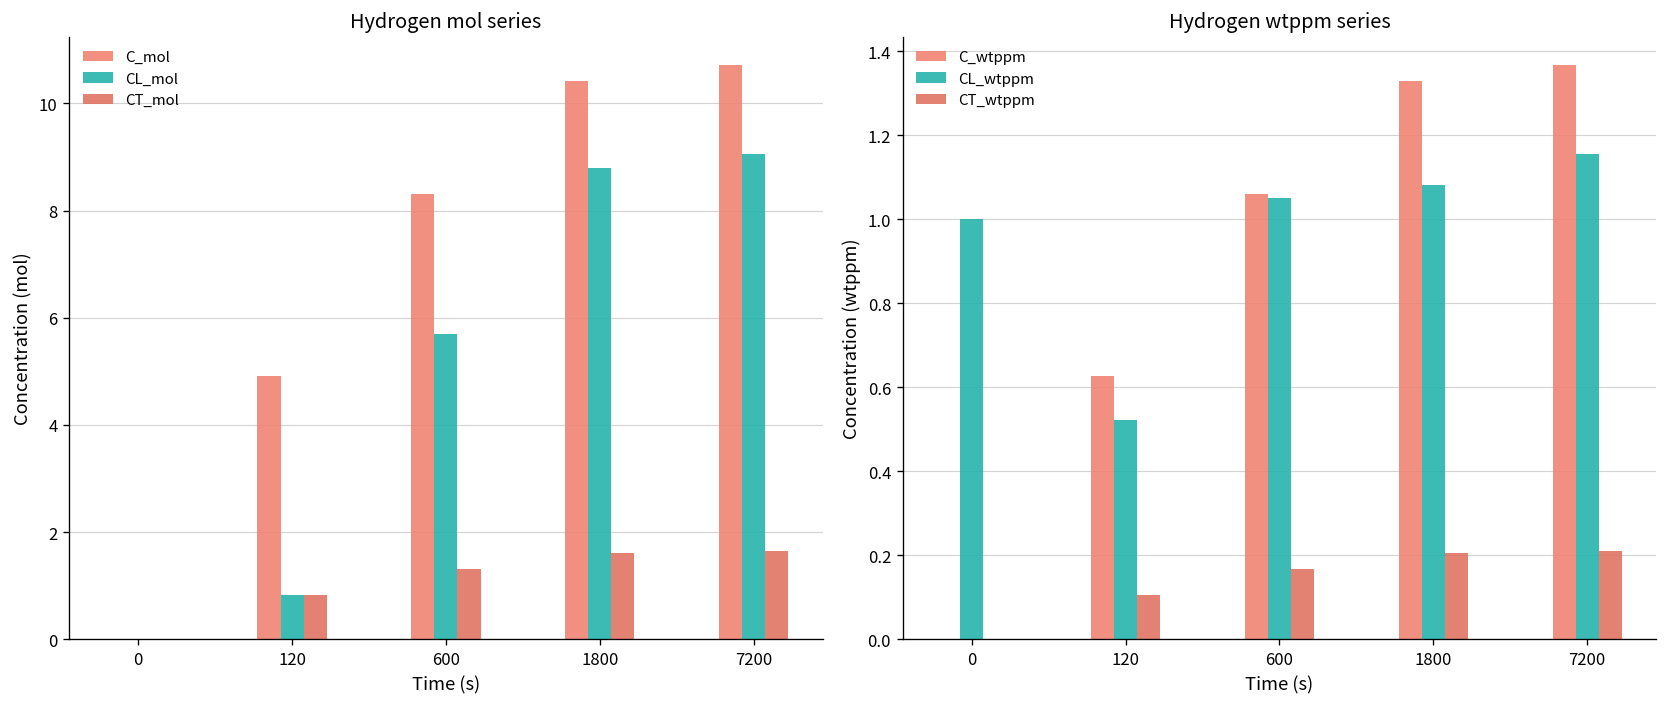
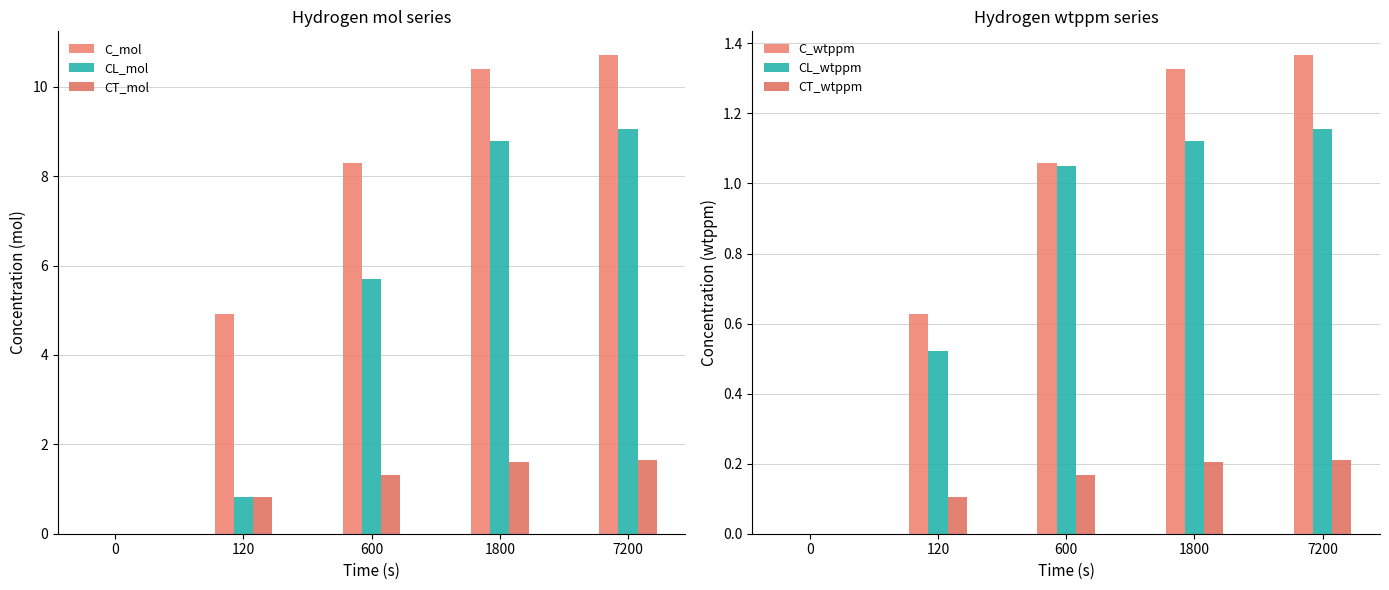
Hydrogen wtppm series, CL_wtppm, 0: 1 -> 0
Hydrogen wtppm series, CL_wtppm, 1800: 1.08 -> 1.12
